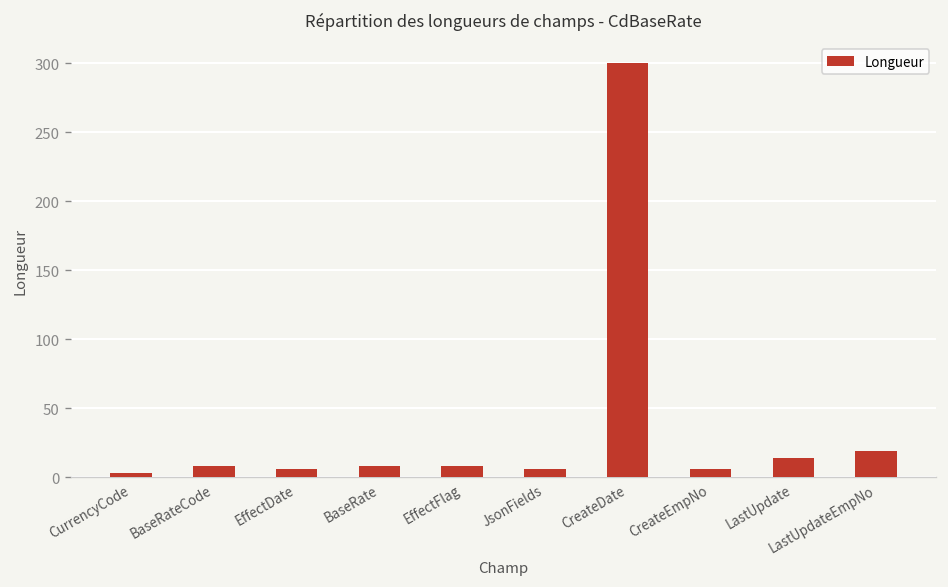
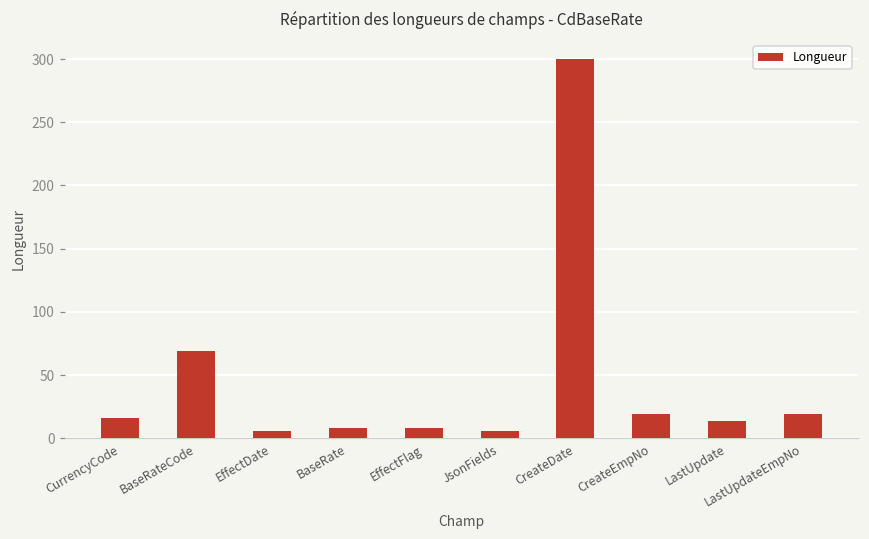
CurrencyCode: 3 -> 16
BaseRateCode: 8 -> 69
CreateEmpNo: 6 -> 19
